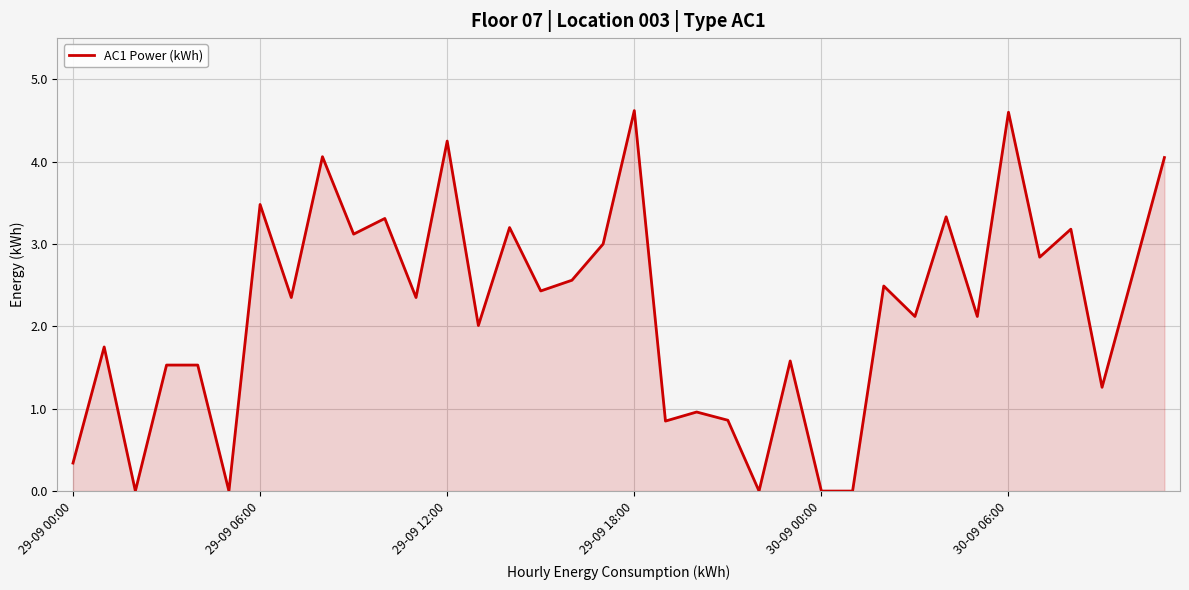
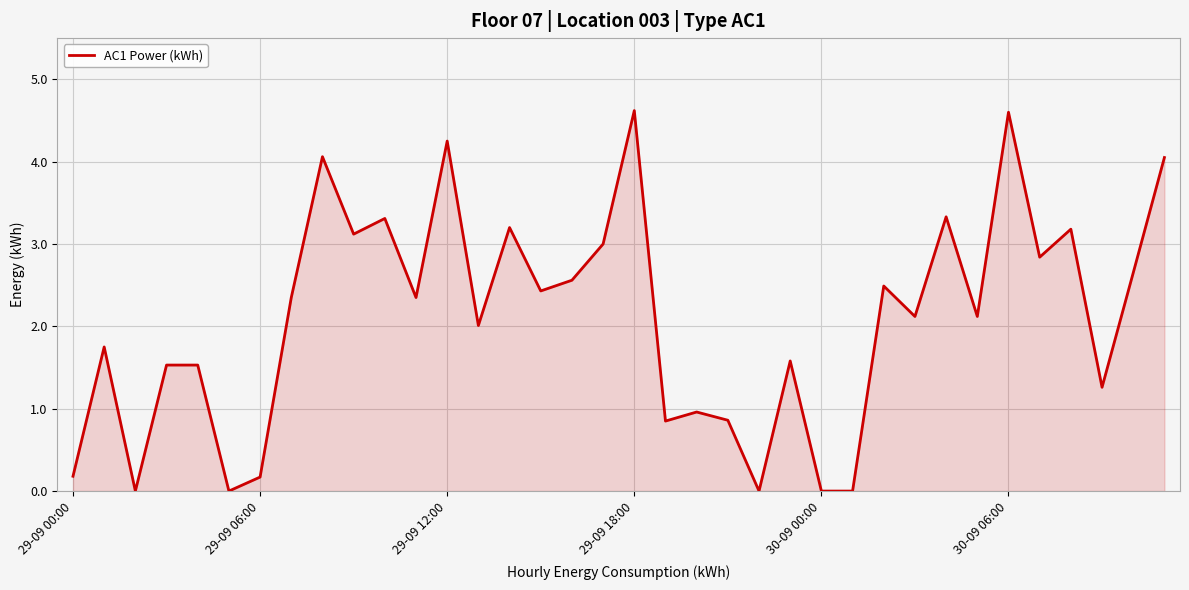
29-09 00:00: 0.3 -> 0.2
29-09 06:00: 3.5 -> 0.2
